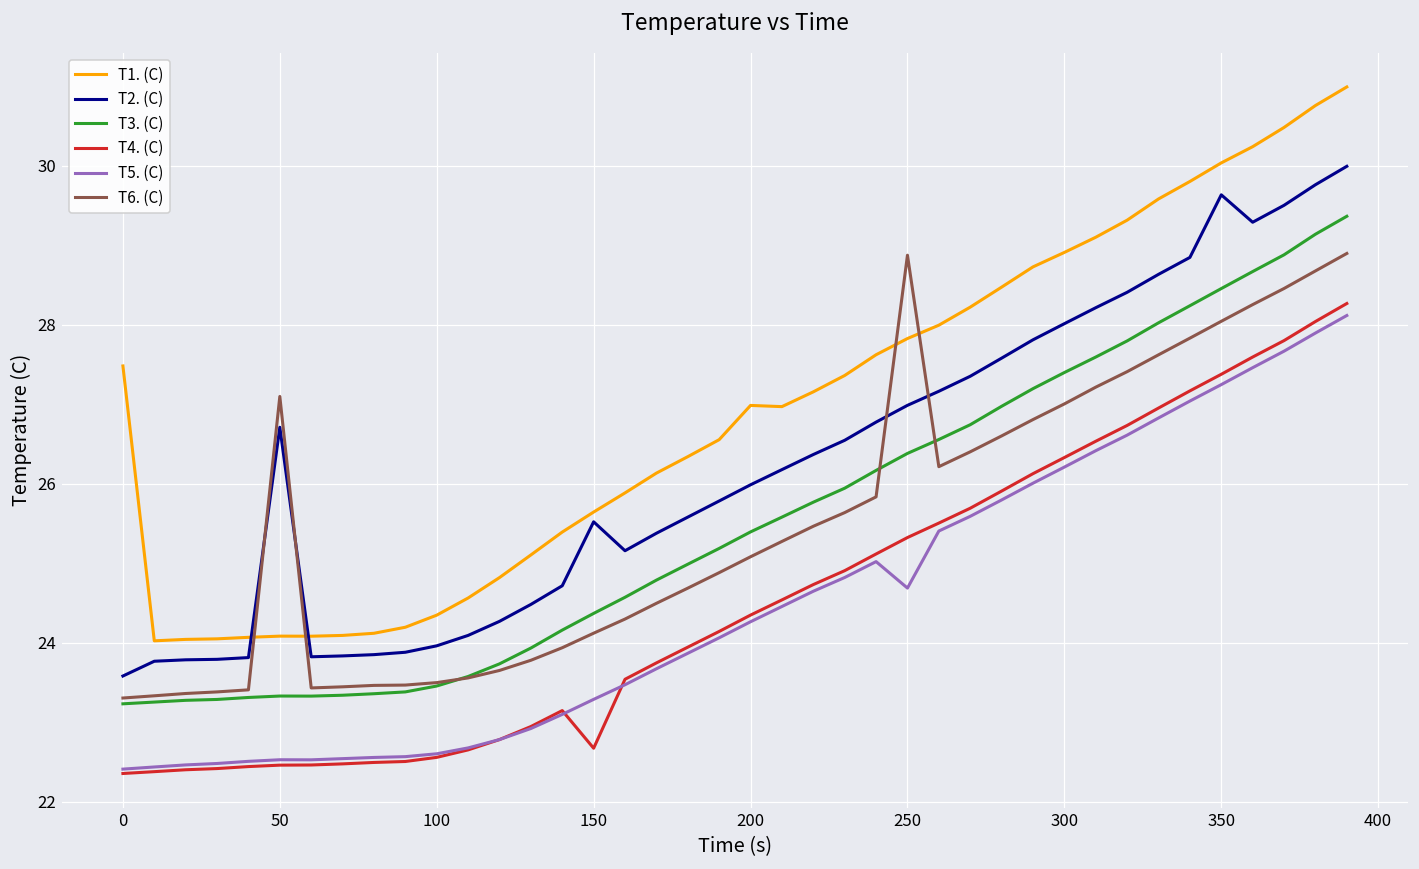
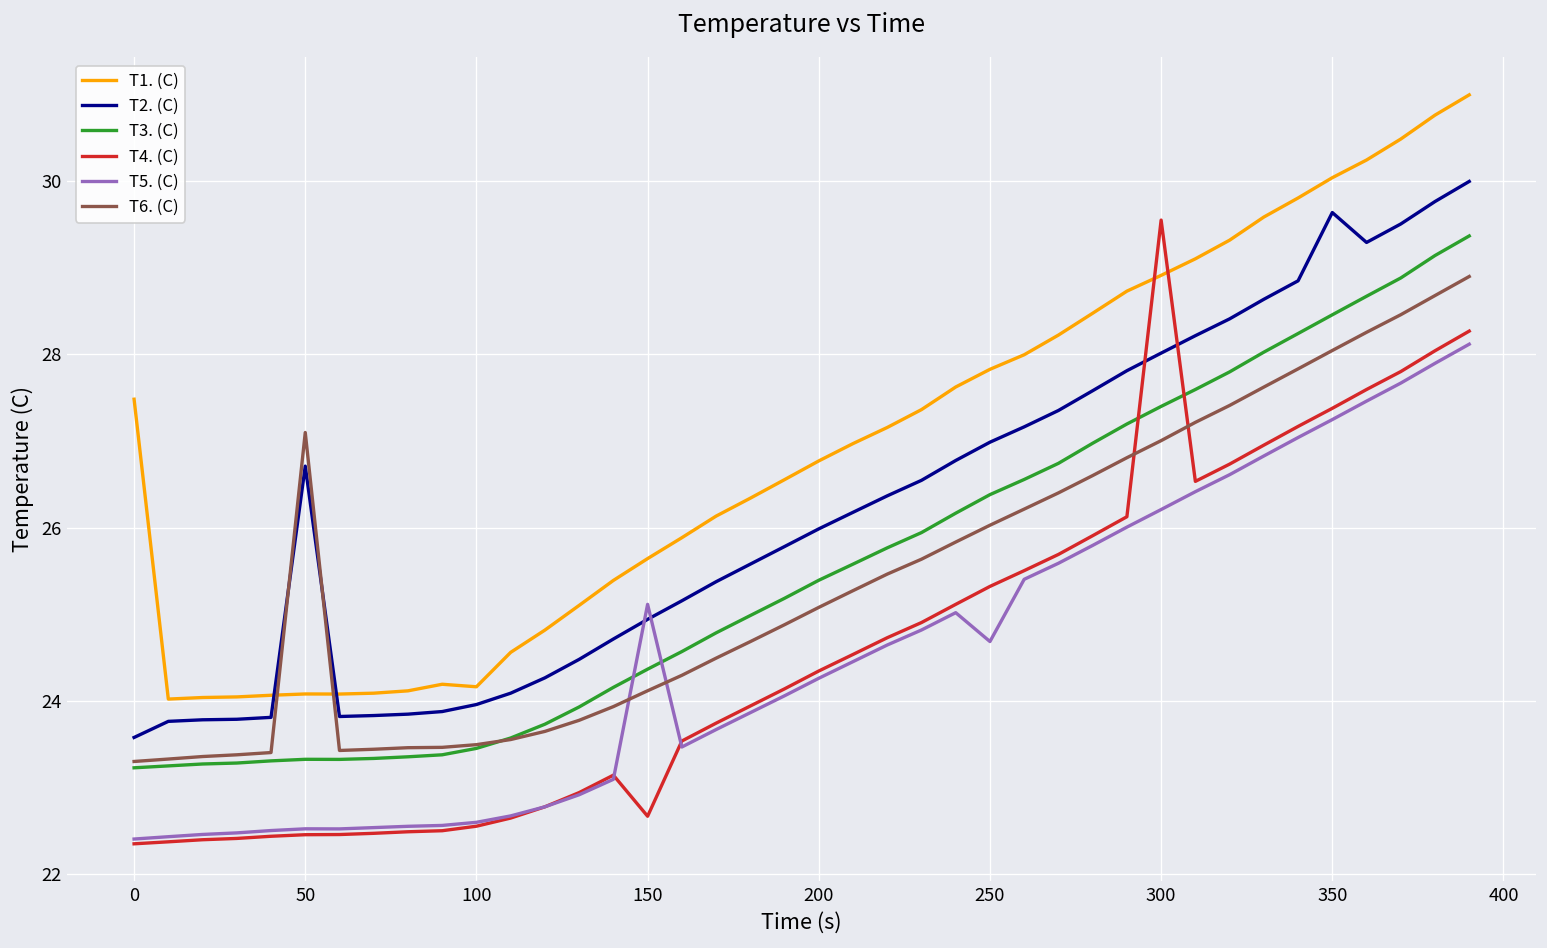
T1. (C), 100: 24.3 -> 24.2
T2. (C), 150: 25.5 -> 24.9
T5. (C), 150: 23.3 -> 25.1
T1. (C), 200: 27.0 -> 26.8
T6. (C), 250: 28.9 -> 26.0
T4. (C), 300: 26.3 -> 29.6
